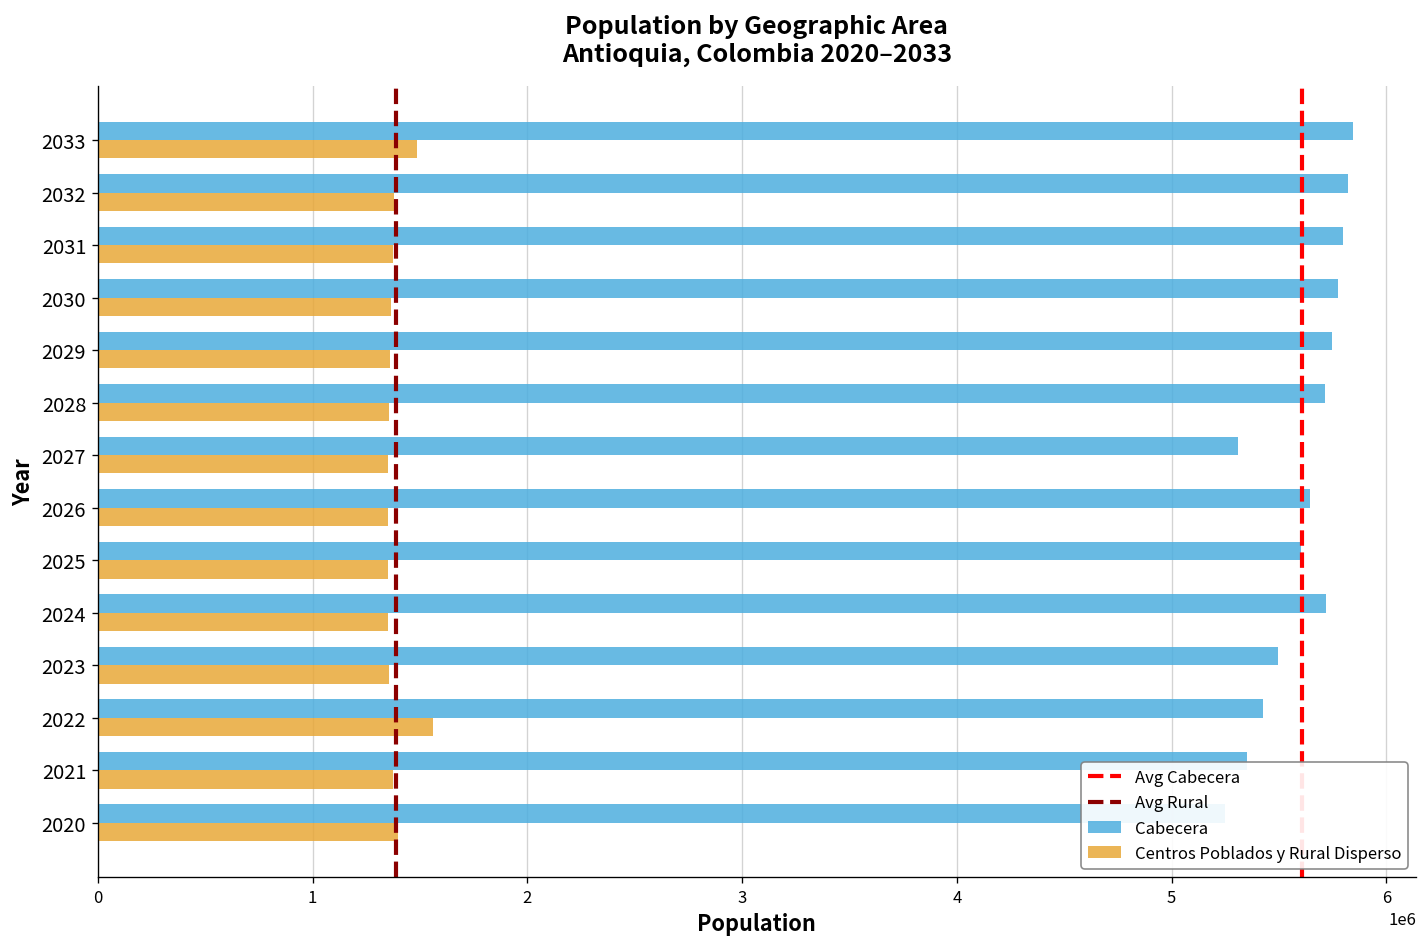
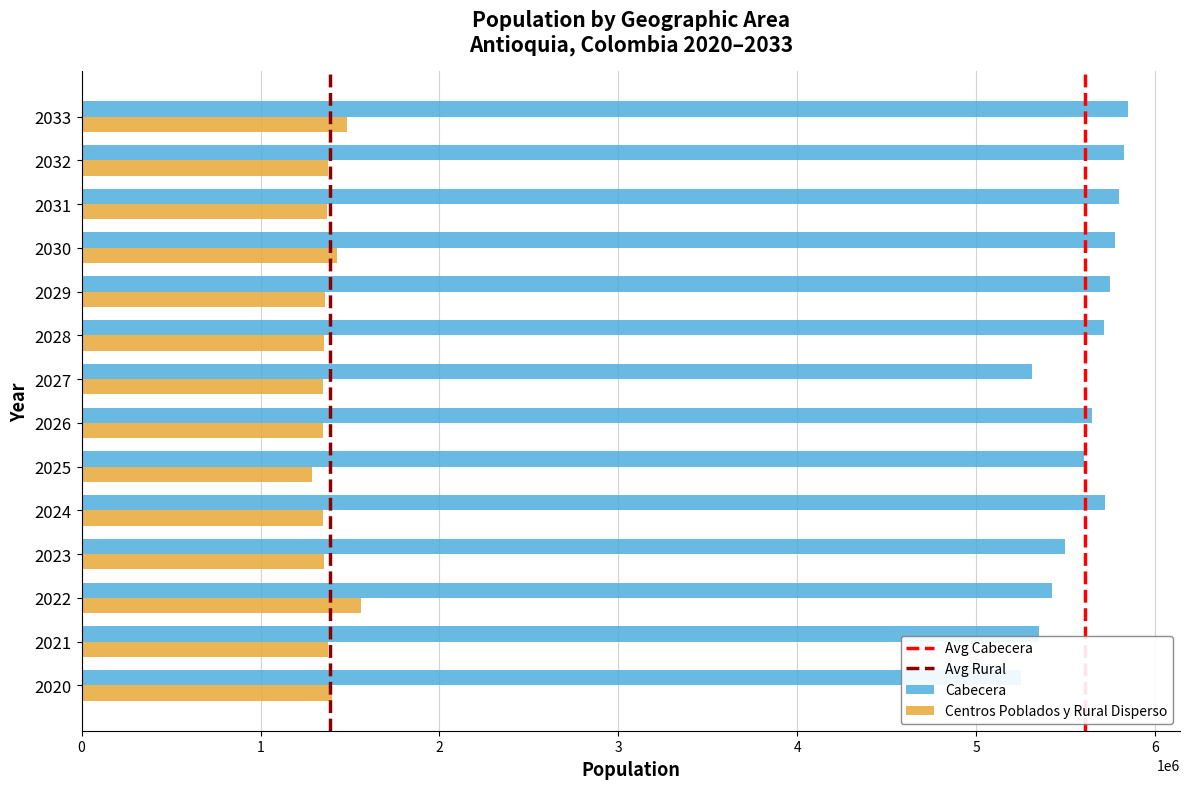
Centros Poblados y Rural Disperso, 2030: 1360000 -> 1430000
Centros Poblados y Rural Disperso, 2025: 1350000 -> 1290000
